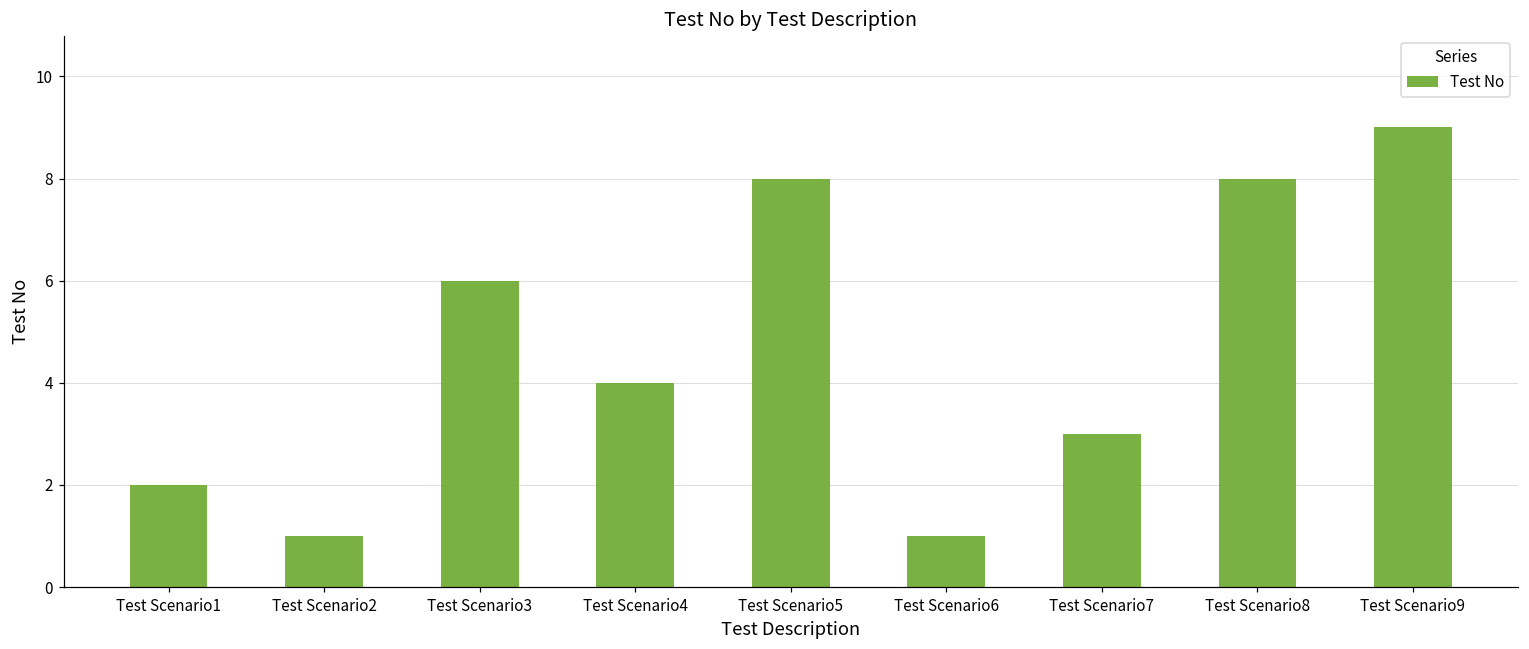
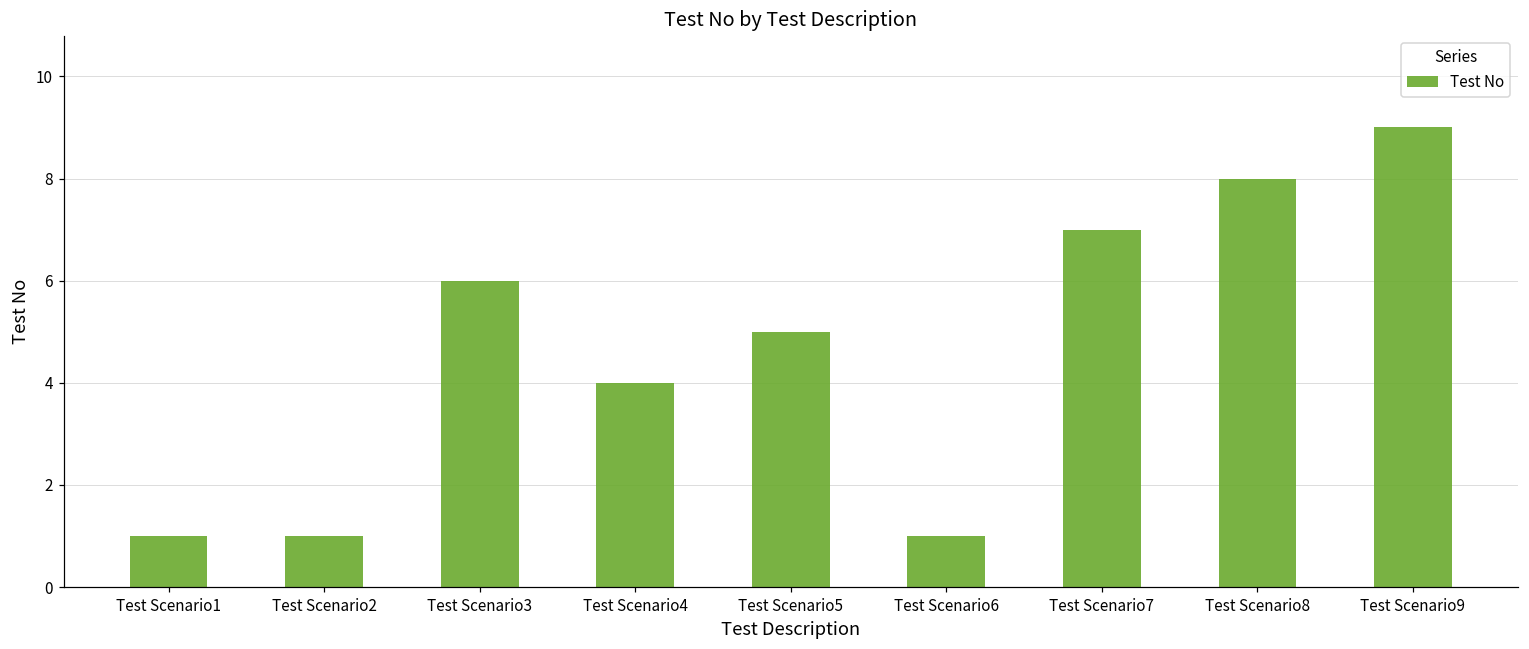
Test Scenario1: 2 -> 1
Test Scenario5: 8 -> 5
Test Scenario7: 3 -> 7
